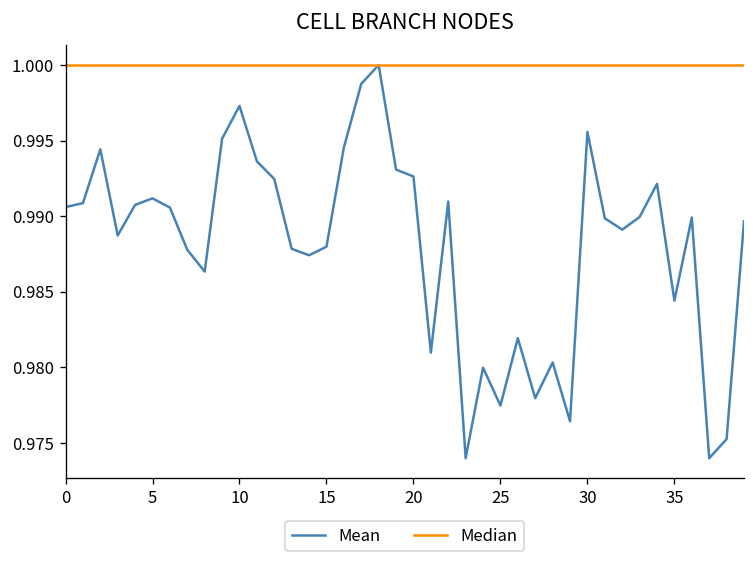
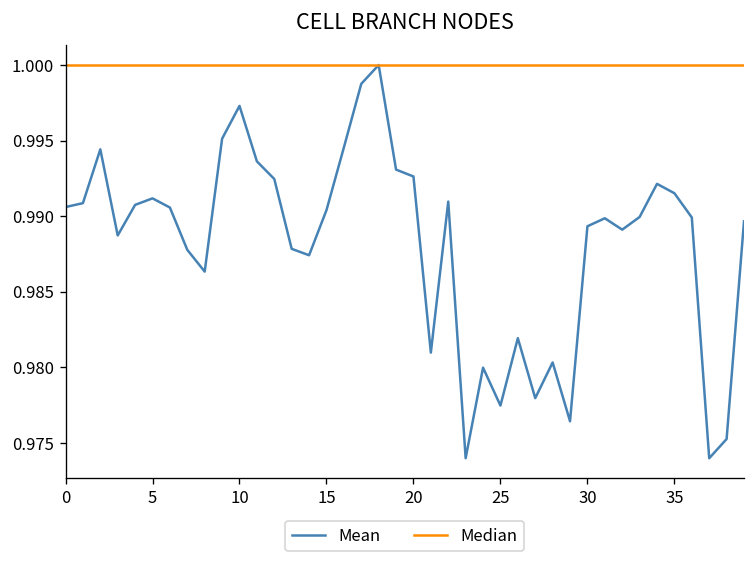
Mean, 15: 0.9880 -> 0.9904
Mean, 30: 0.9956 -> 0.9893
Mean, 35: 0.9844 -> 0.9915
